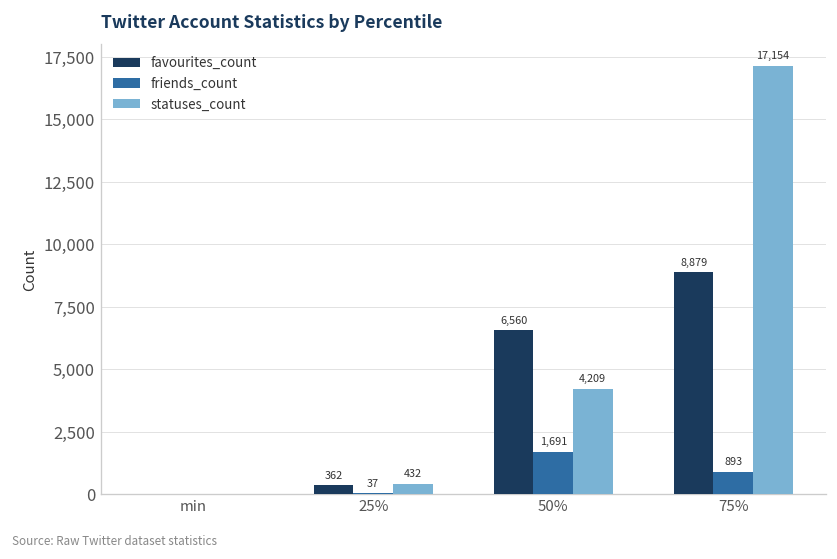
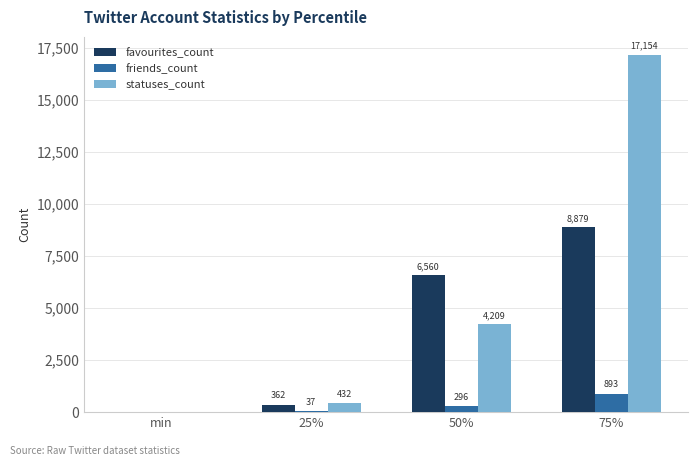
friends_count, 50%: 1,691 -> 296
